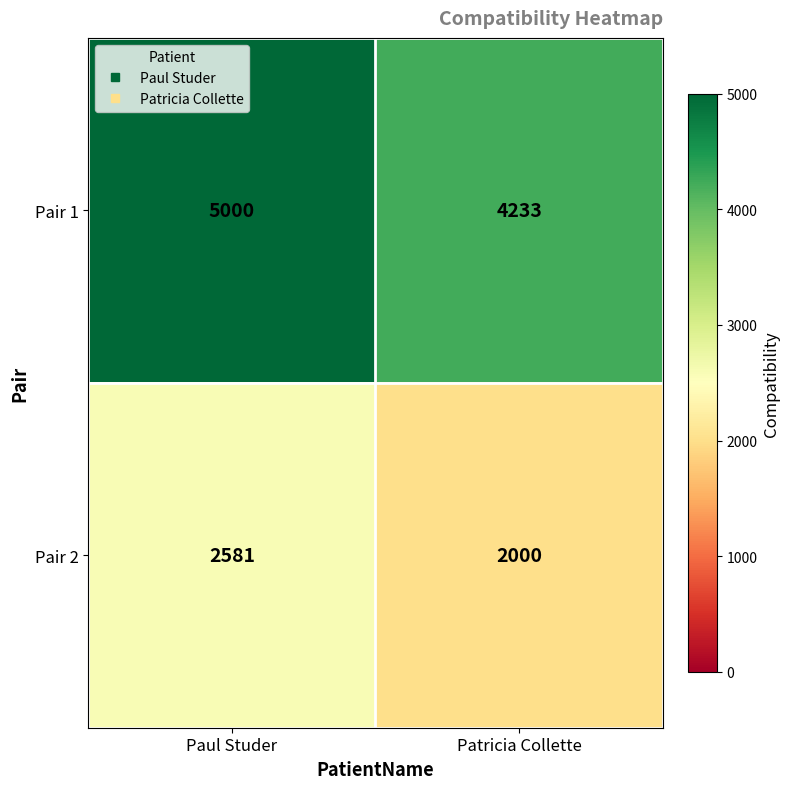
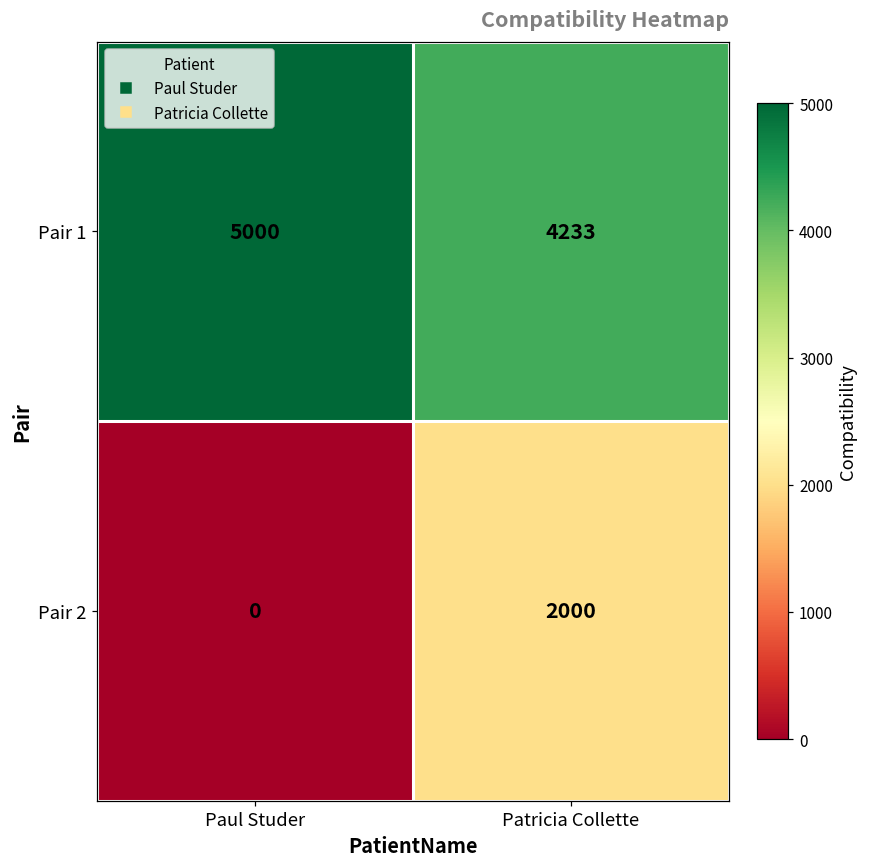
Pair 2, Paul Studer: 2581 -> 0
